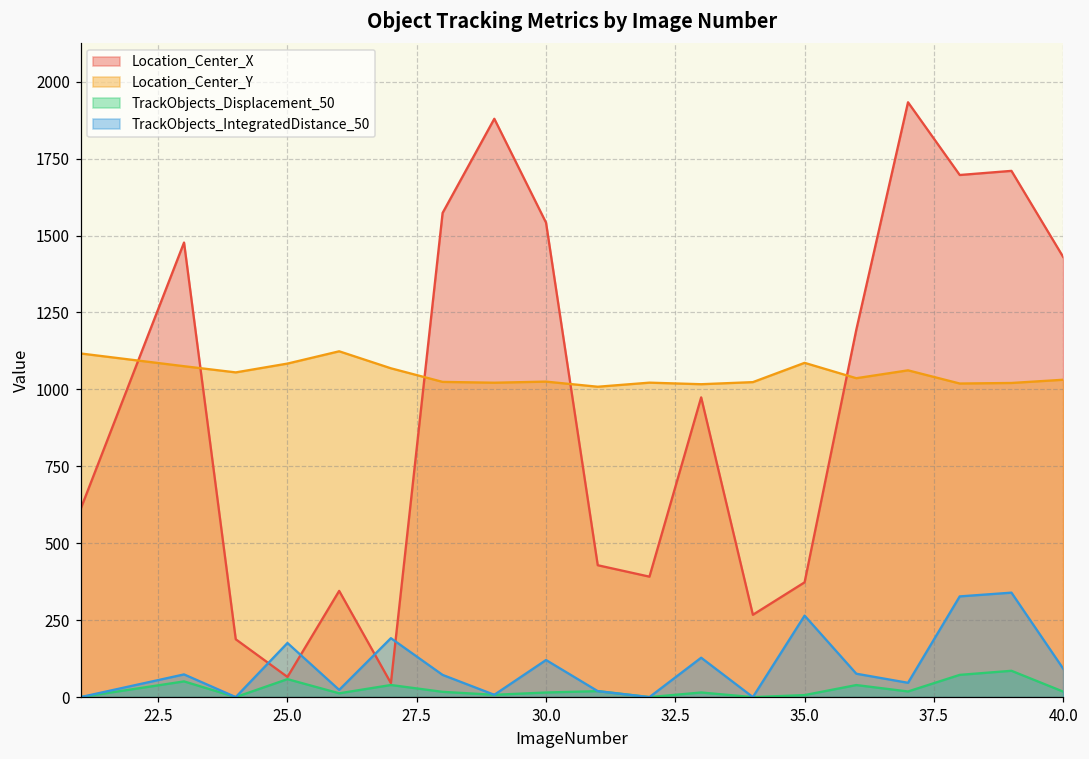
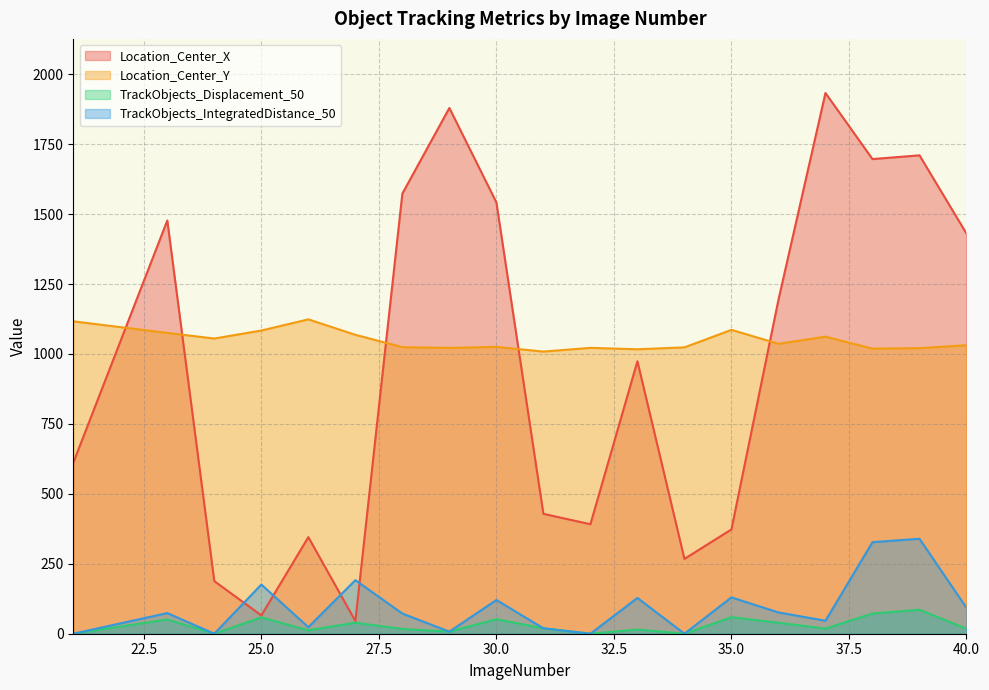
TrackObjects_Displacement_50, 30.0: 10 -> 50
TrackObjects_Displacement_50, 35.0: 10 -> 60
TrackObjects_IntegratedDistance_50, 35.0: 260 -> 130
